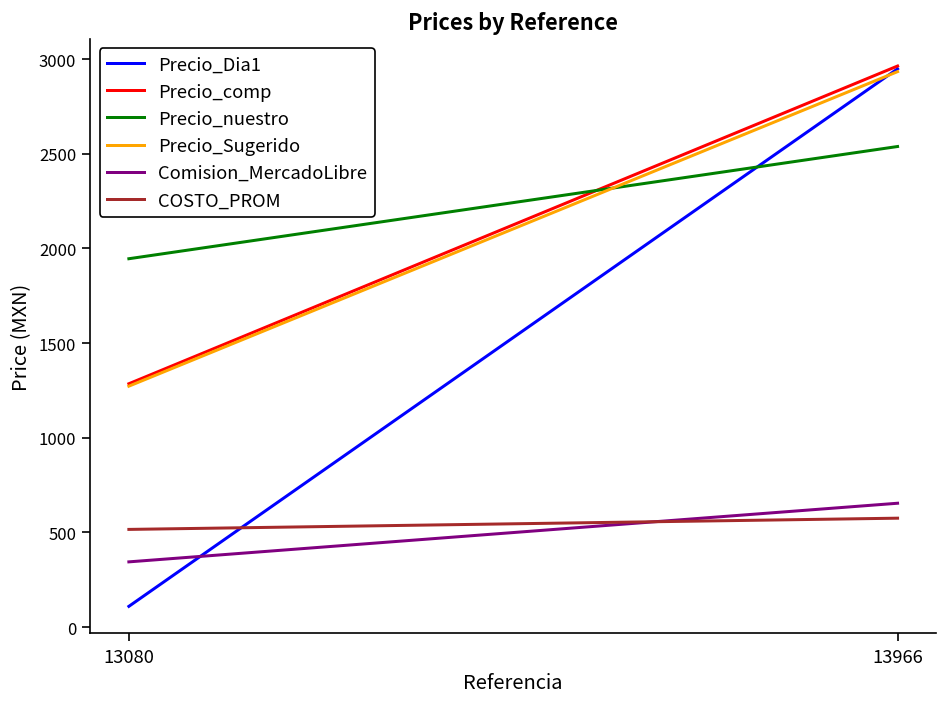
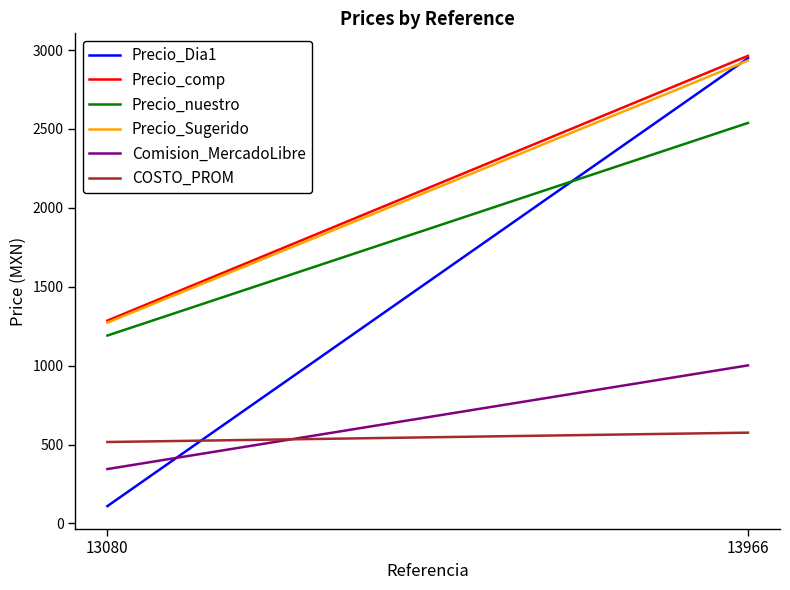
Precio_nuestro, 13080: 1950 -> 1190
Comision_MercadoLibre, 13966: 650 -> 1000
